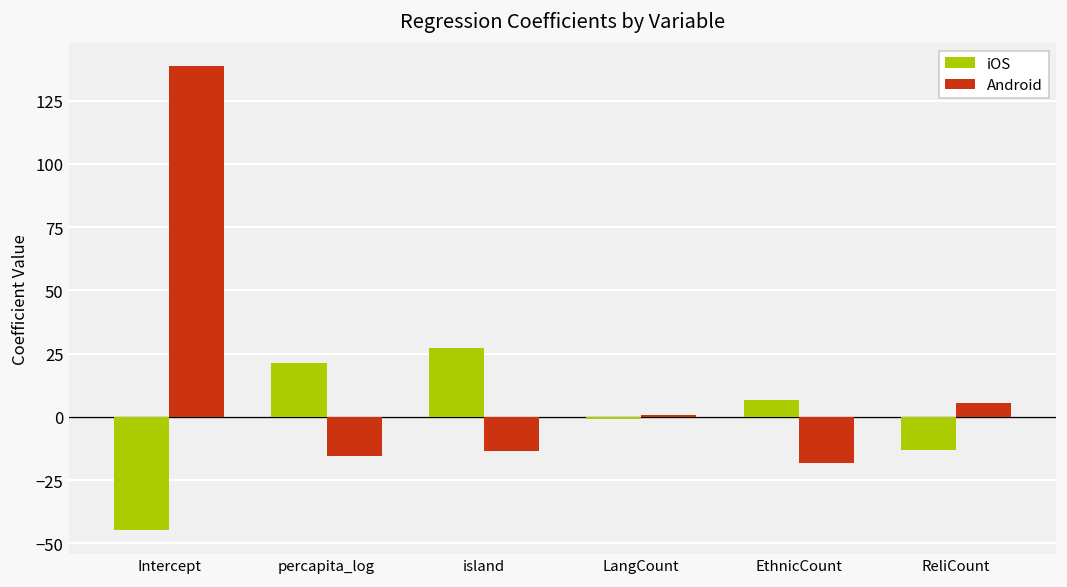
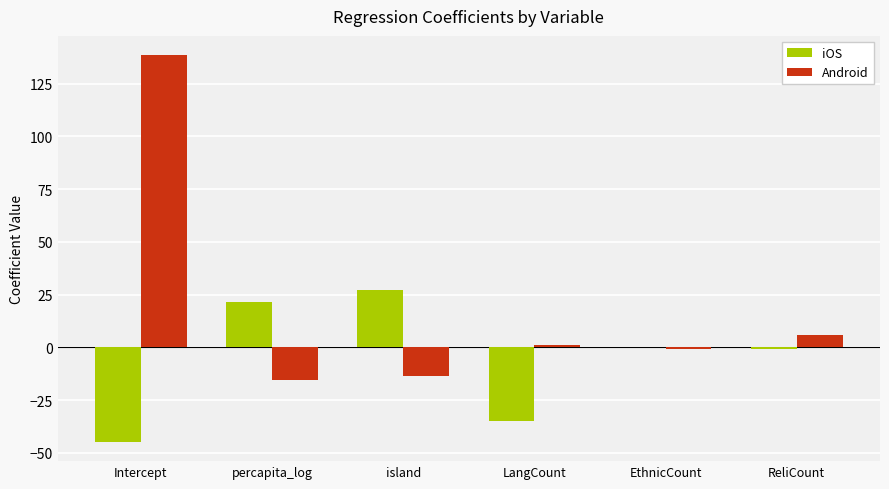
iOS, LangCount: -1 -> -35
iOS, EthnicCount: 7 -> 0
Android, EthnicCount: -18 -> -1
iOS, ReliCount: -13 -> -1
